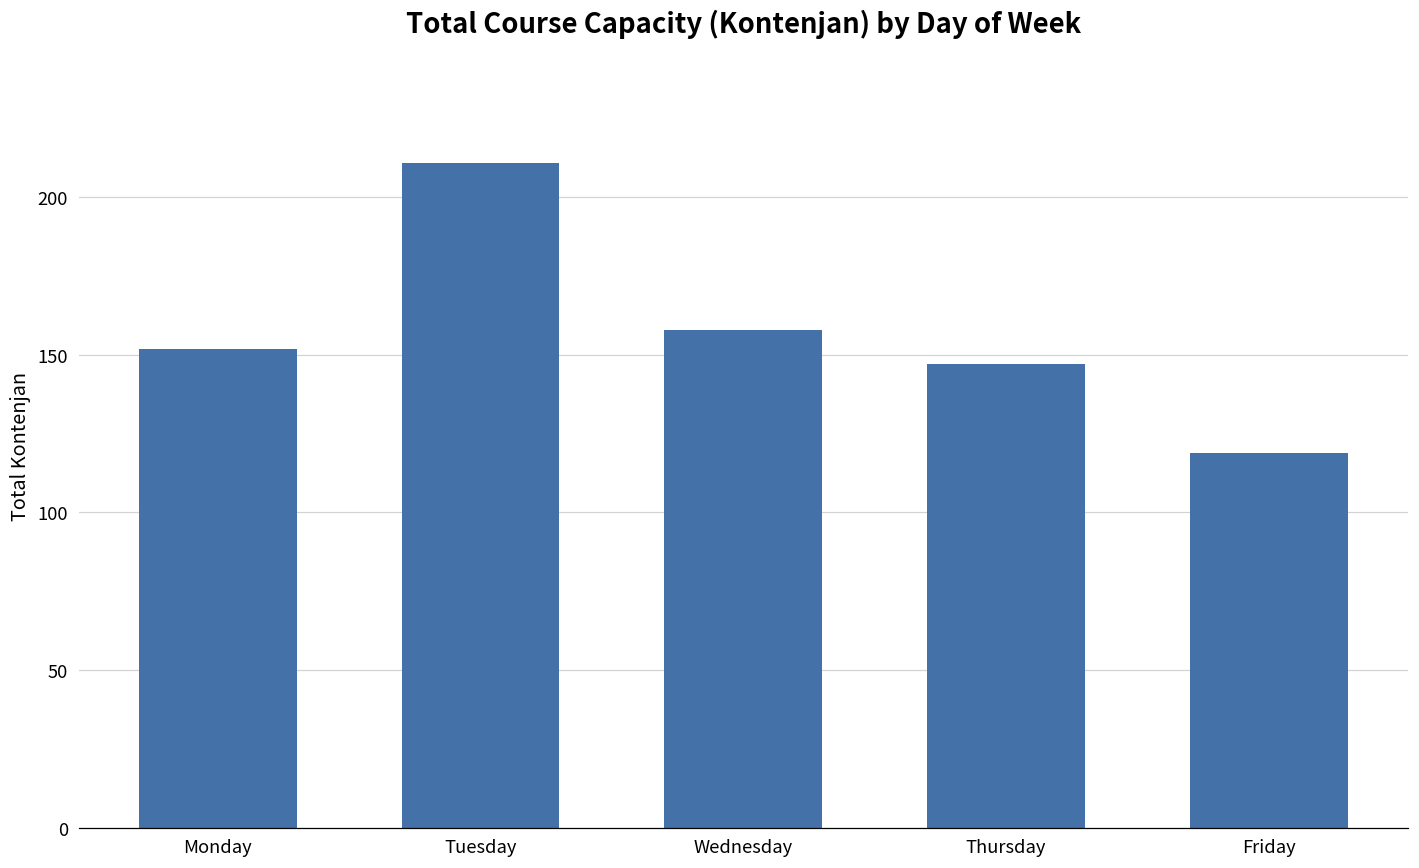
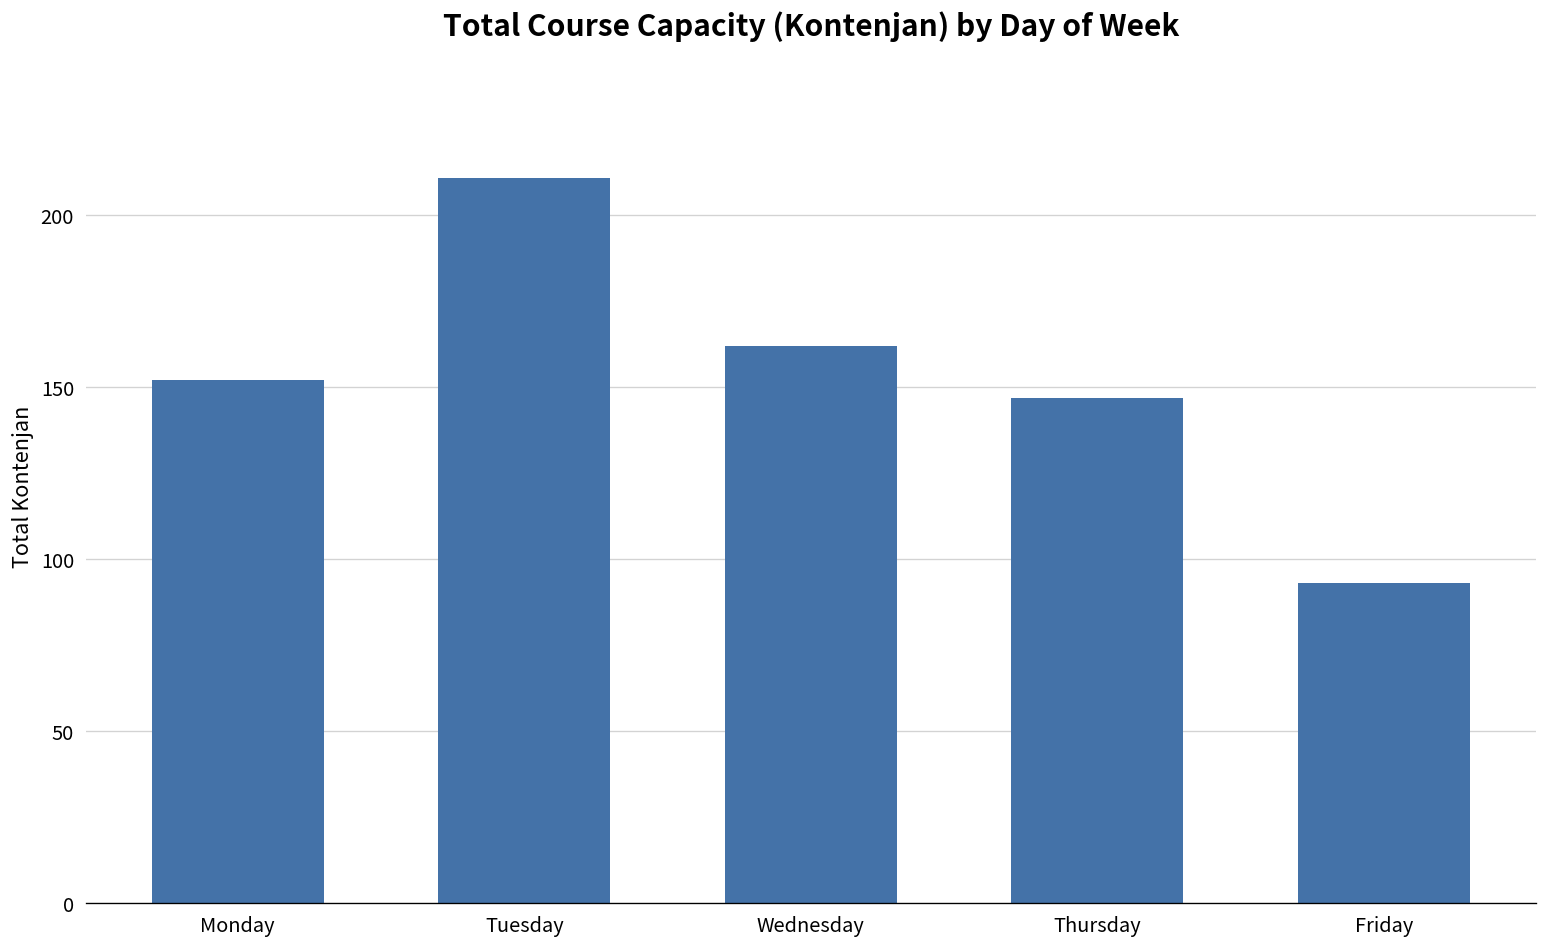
Wednesday: 158 -> 162
Friday: 119 -> 93
